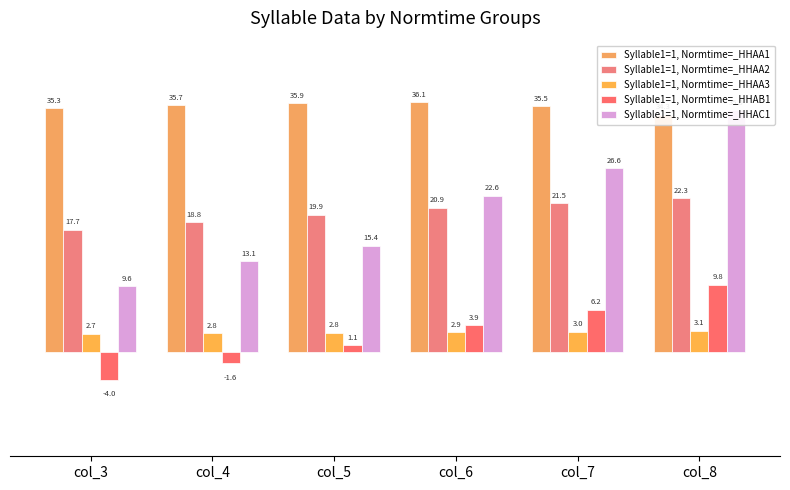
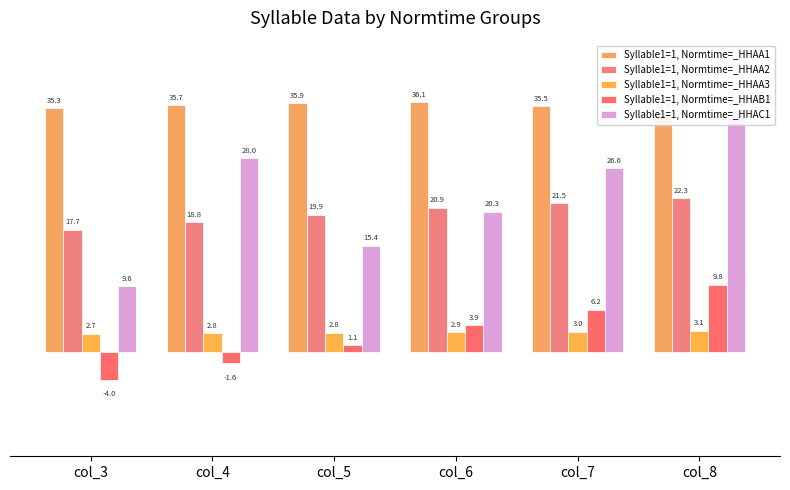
Syllable1=1, Normtime=_HHAC1, col_4: 13.1 -> 28.0
Syllable1=1, Normtime=_HHAC1, col_6: 22.6 -> 20.3
